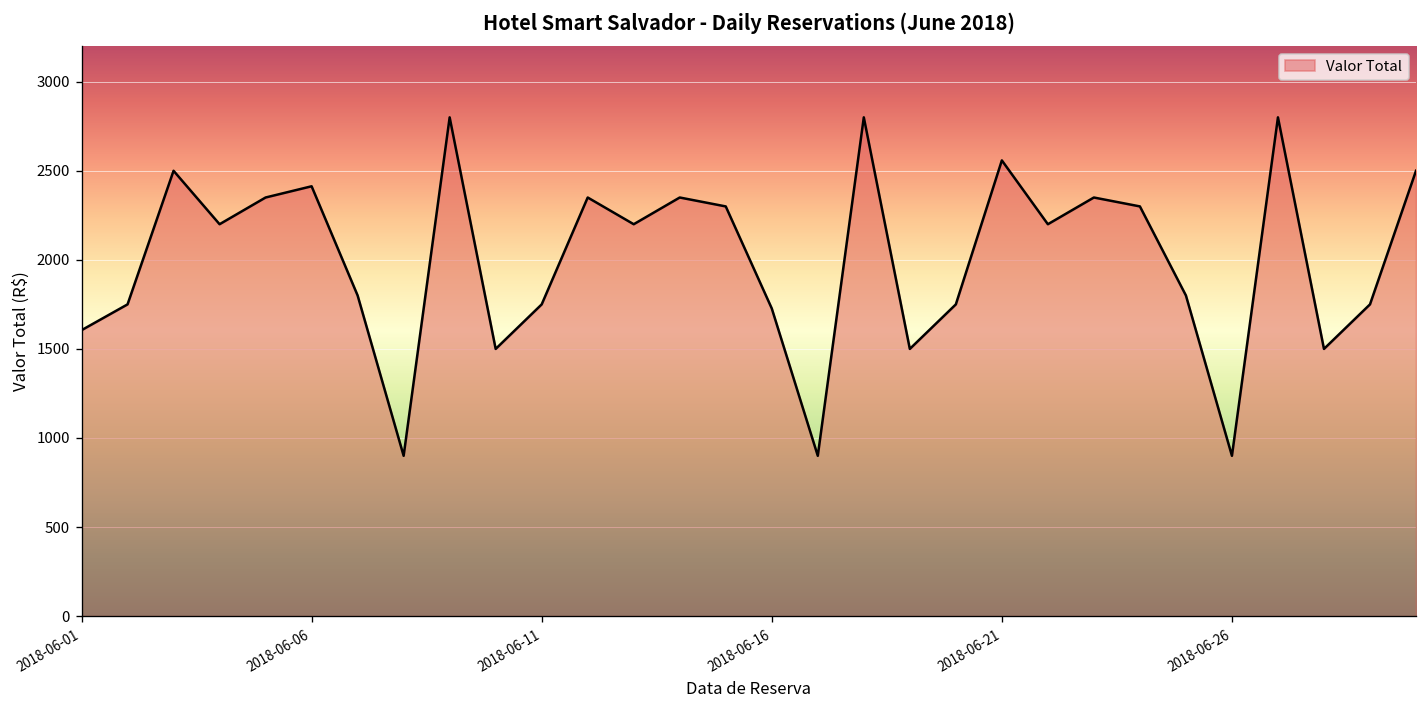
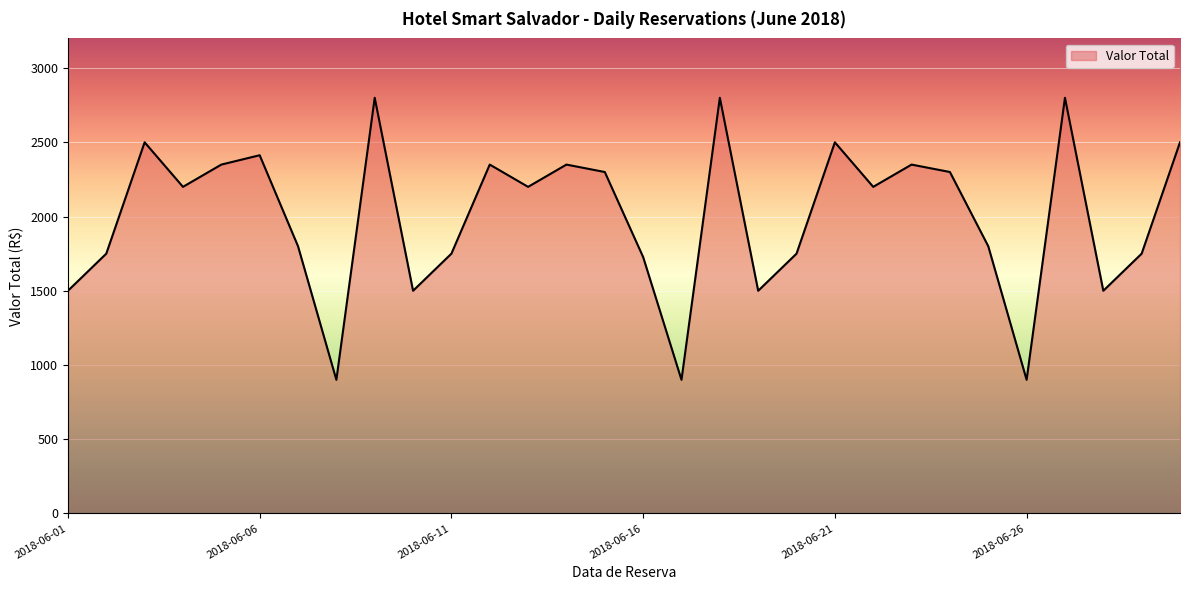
2018-06-01: 1610 -> 1500
2018-06-21: 2560 -> 2500
